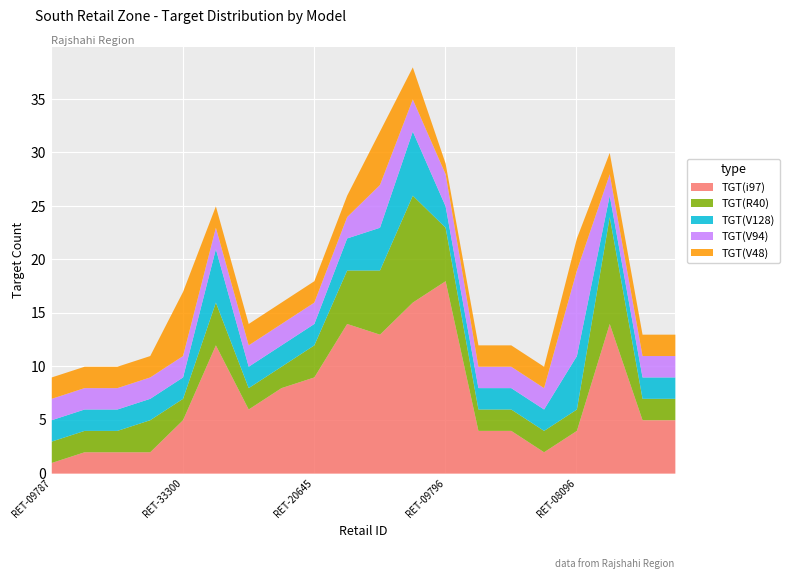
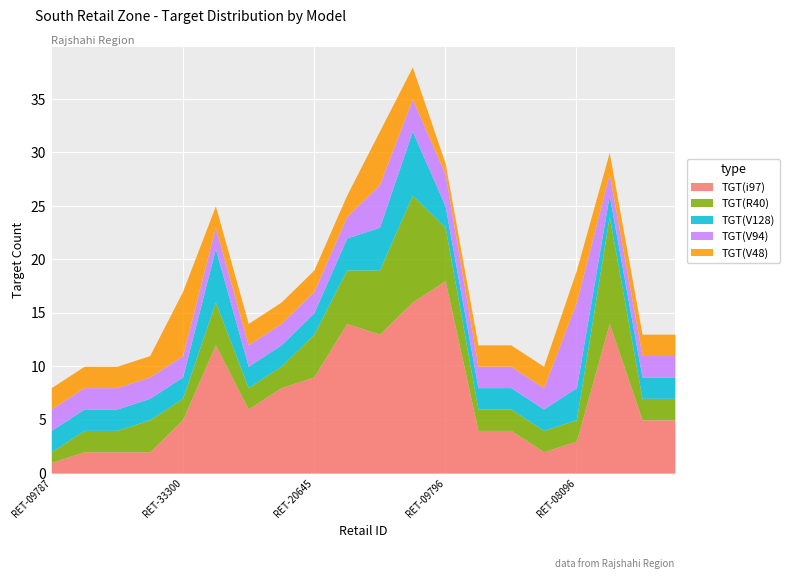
TGT(R40), RET-09787: 2 -> 1
TGT(R40), RET-20645: 3 -> 4
TGT(i97), RET-08096: 4 -> 3
TGT(V128), RET-08096: 5 -> 3
